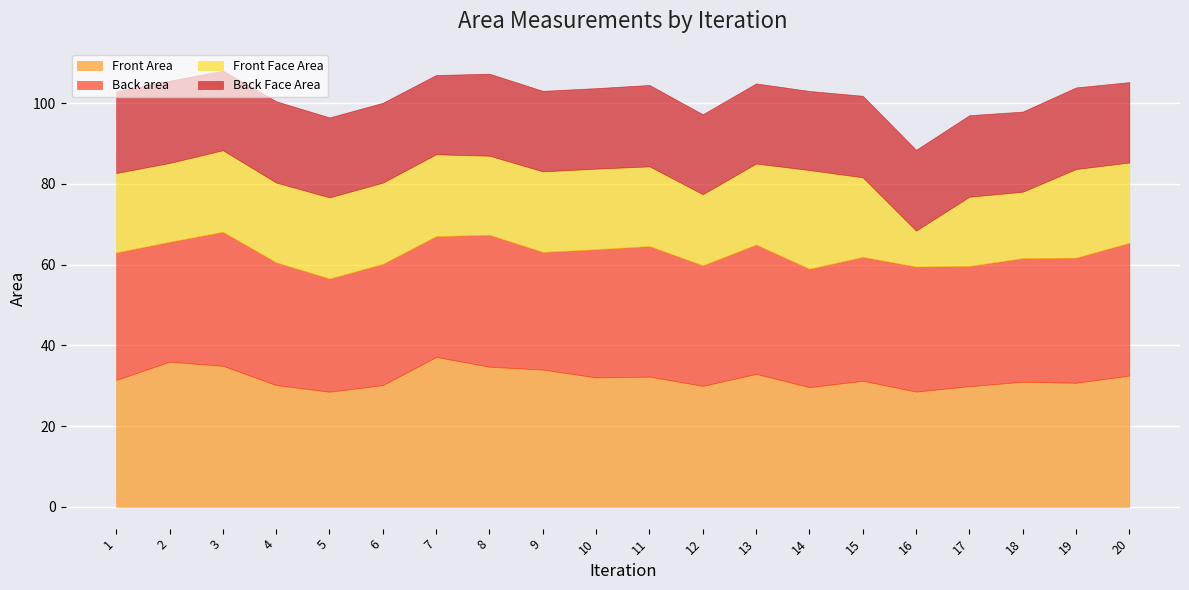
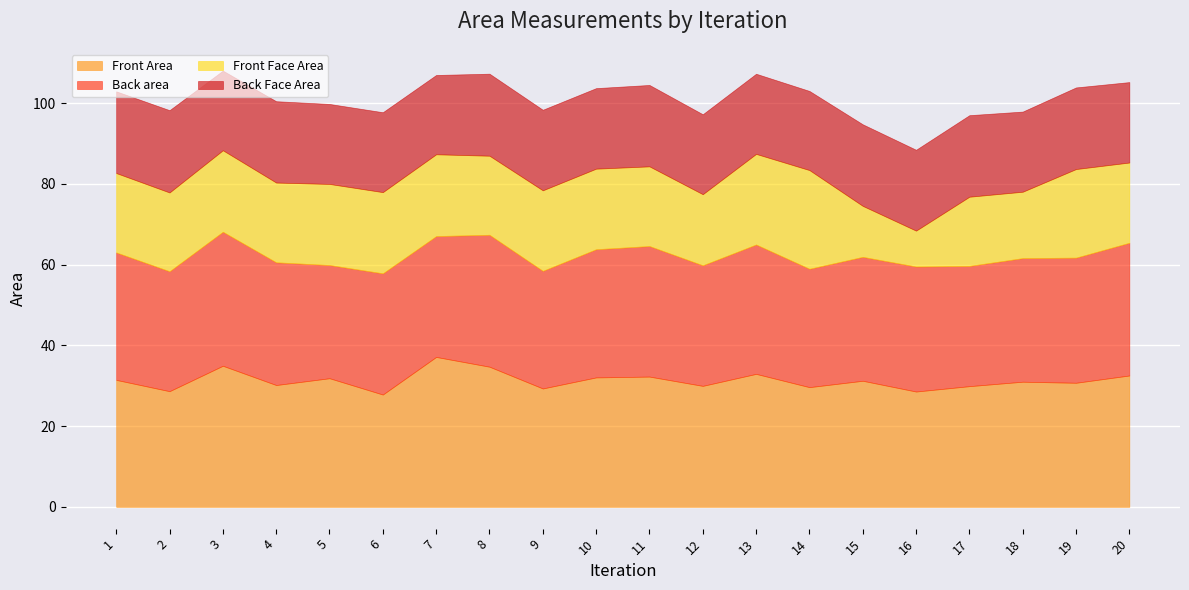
Front Area, 2: 36 -> 29
Front Area, 5: 29 -> 32
Front Area, 6: 30 -> 28
Front Area, 9: 34 -> 29
Front Face Area, 13: 20 -> 22
Front Face Area, 15: 20 -> 13
